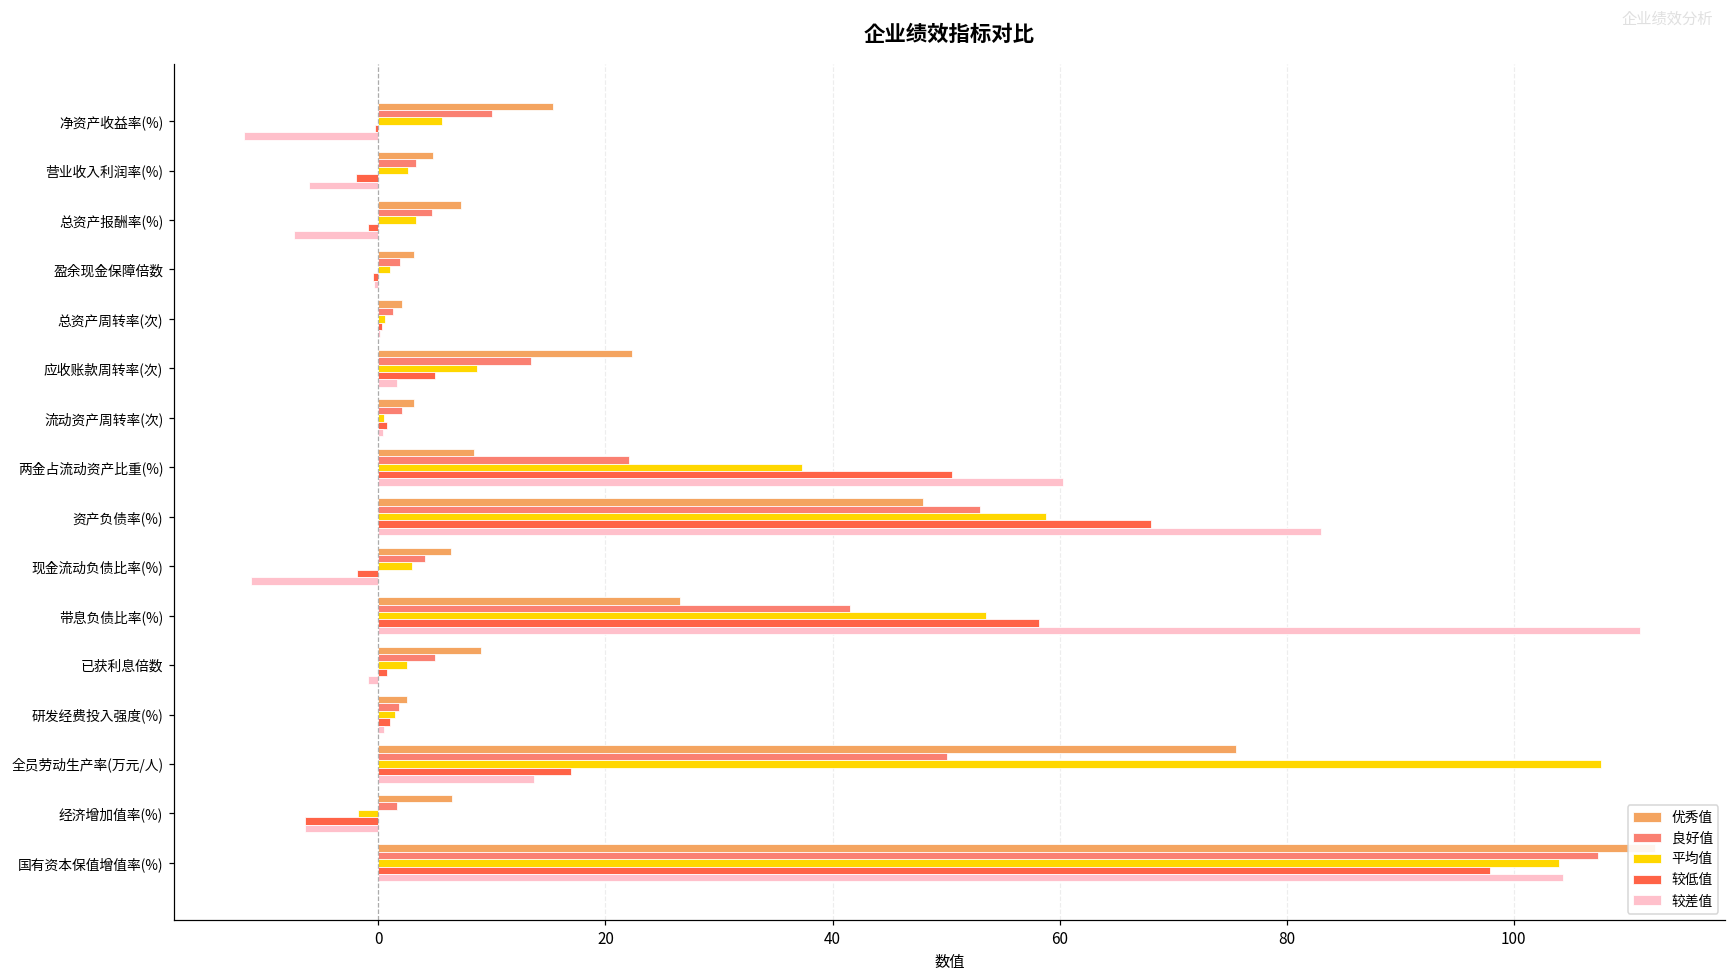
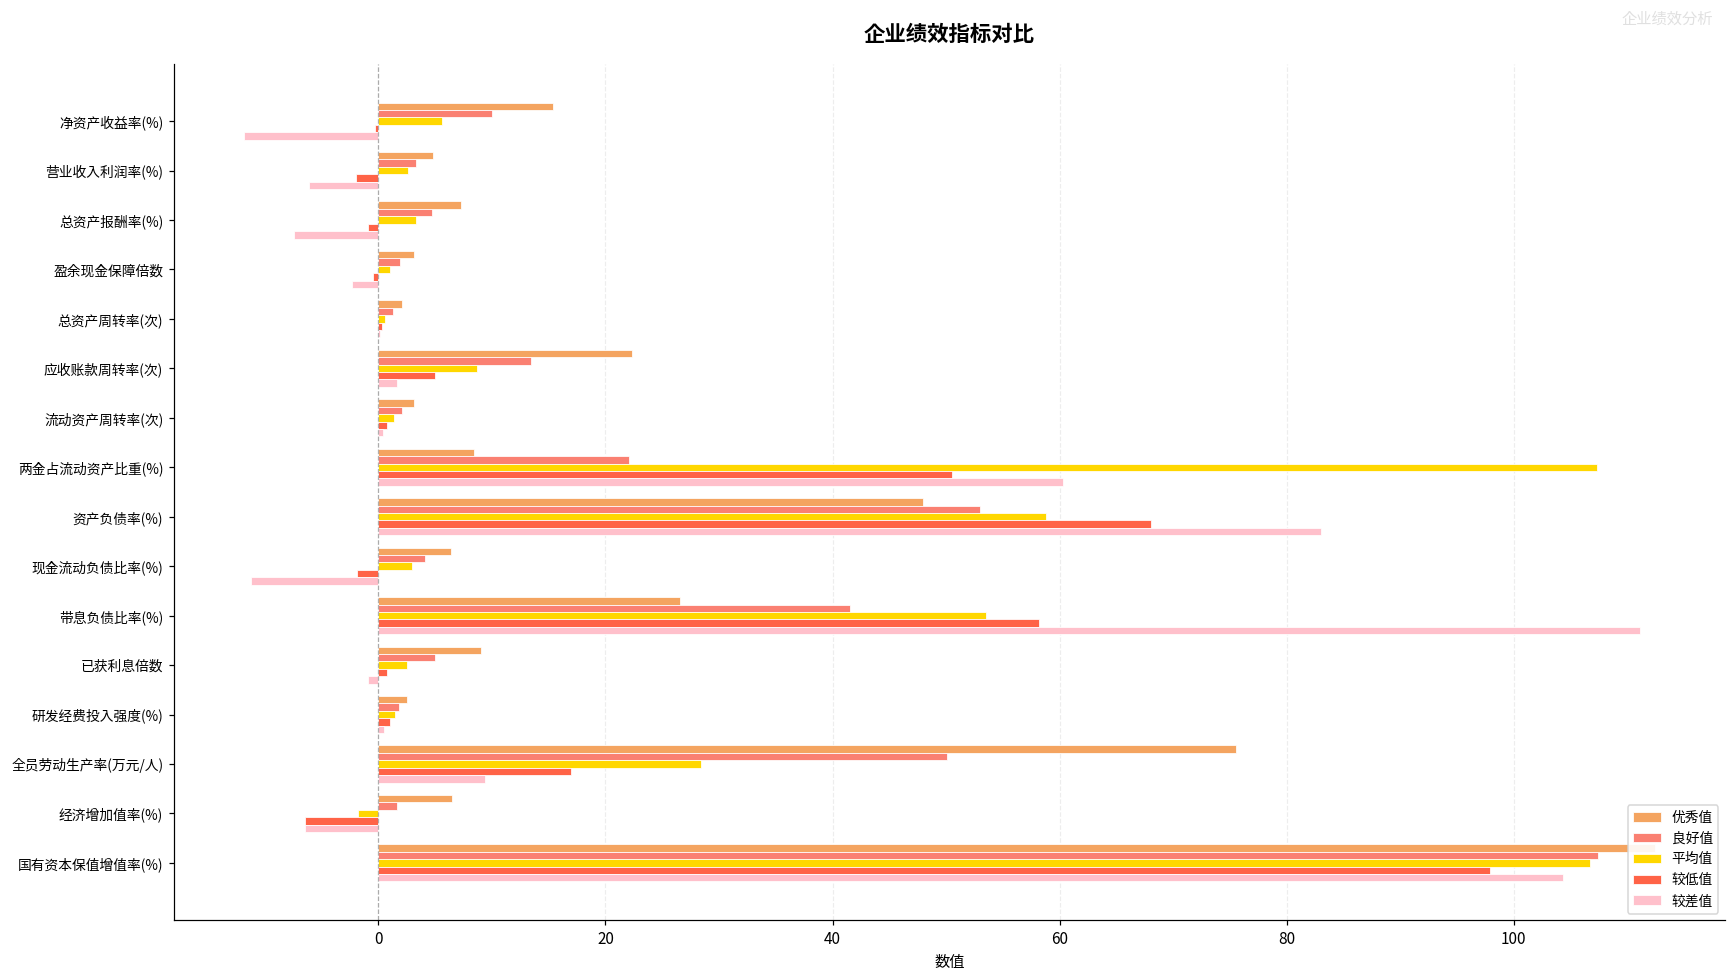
较差值, 盈余现金保障倍数: -0.4 -> -2.3
平均值, 流动资产周转率(次): 0.5 -> 1.4
平均值, 两金占流动资产比重(%): 37.3 -> 107.3
平均值, 全员劳动生产率(万元/人): 107.7 -> 28.4
较差值, 全员劳动生产率(万元/人): 13.7 -> 9.4
平均值, 国有资本保值增值率(%): 104.0 -> 106.7
